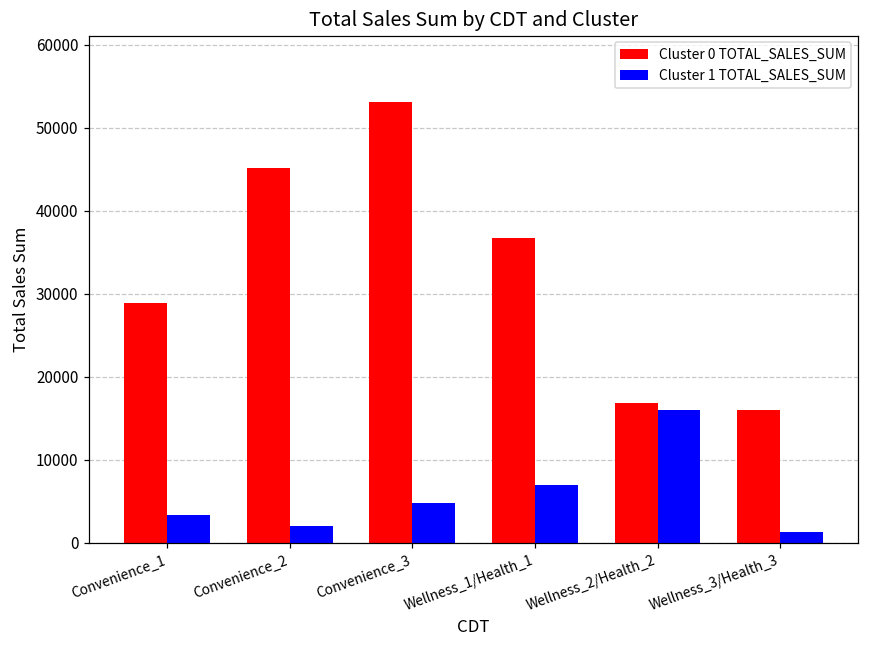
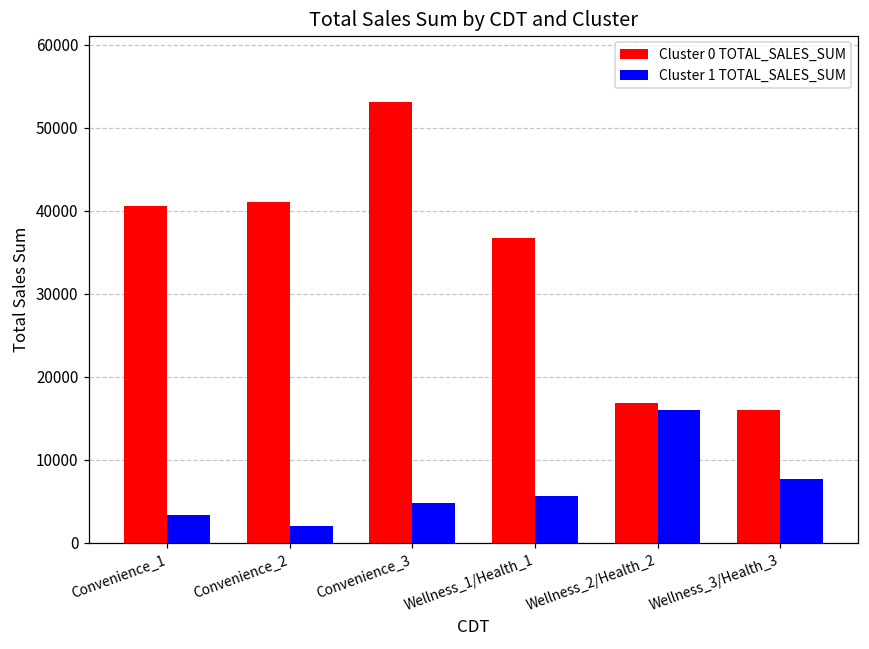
Cluster 0 TOTAL_SALES_SUM, Convenience_1: 29000 -> 41000
Cluster 0 TOTAL_SALES_SUM, Convenience_2: 45000 -> 41000
Cluster 1 TOTAL_SALES_SUM, Wellness_1/Health_1: 7000 -> 6000
Cluster 1 TOTAL_SALES_SUM, Wellness_3/Health_3: 1000 -> 8000
